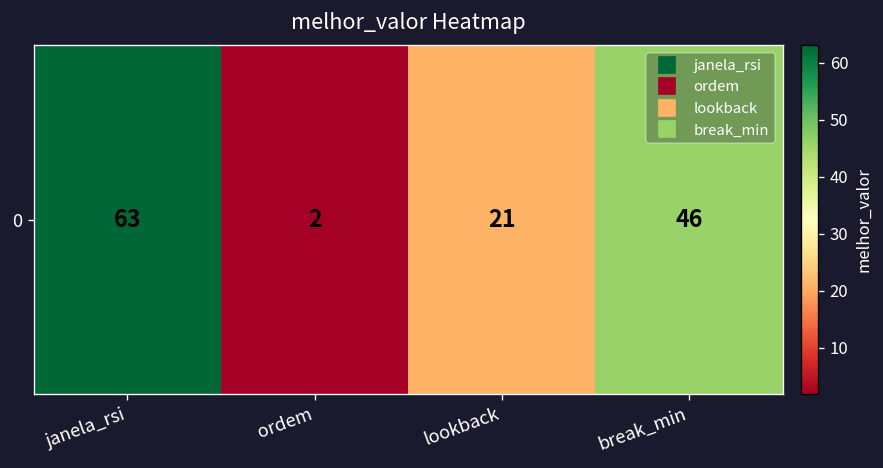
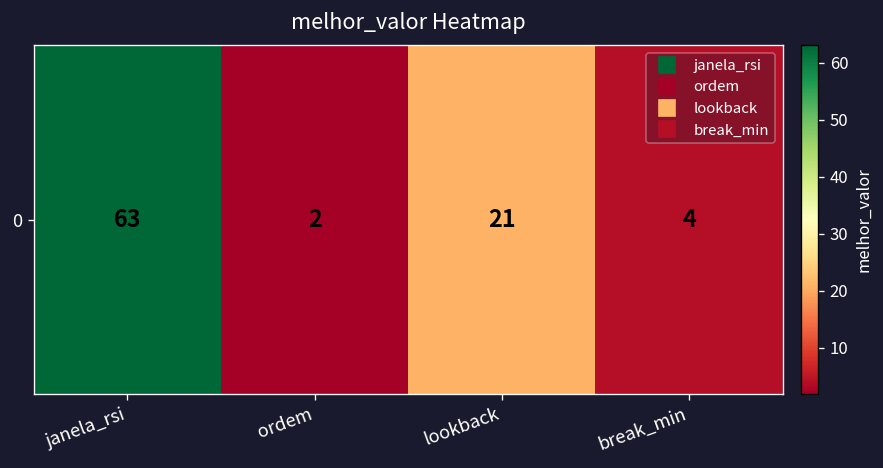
0, break_min: 46 -> 4
